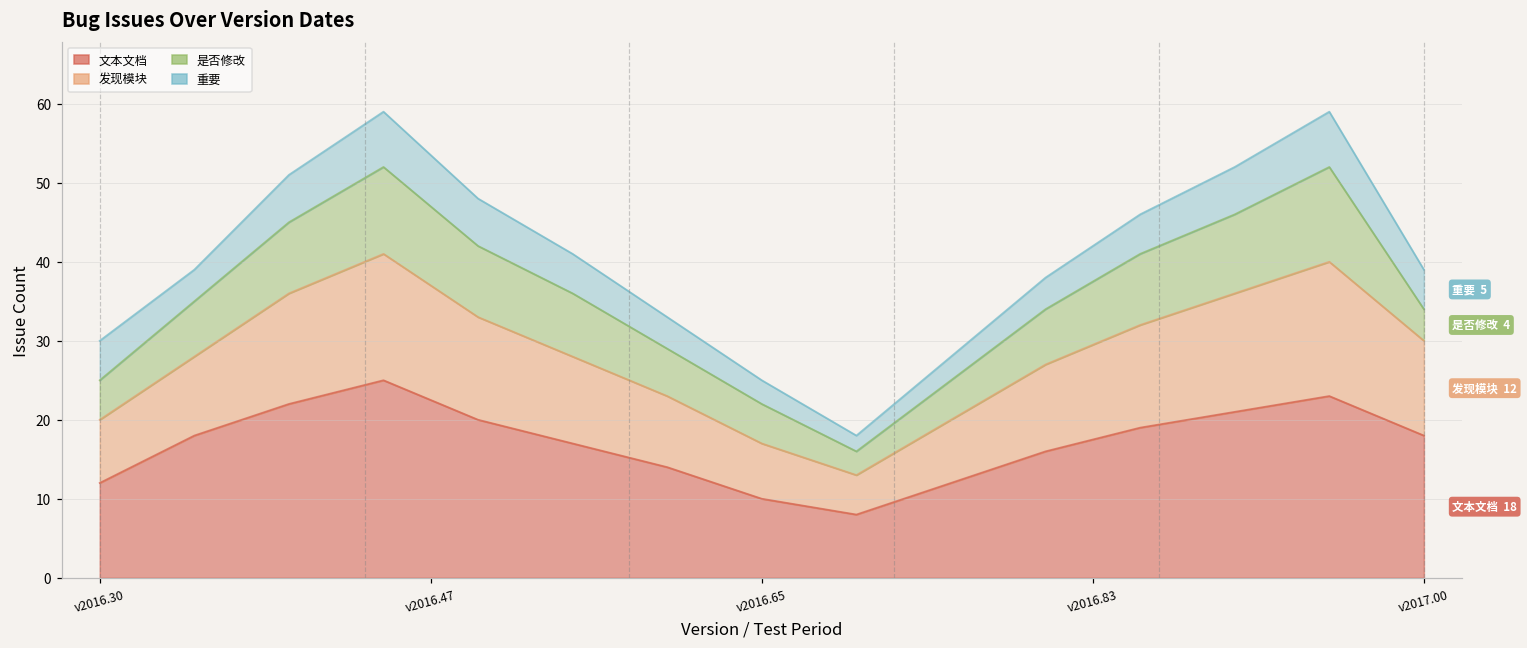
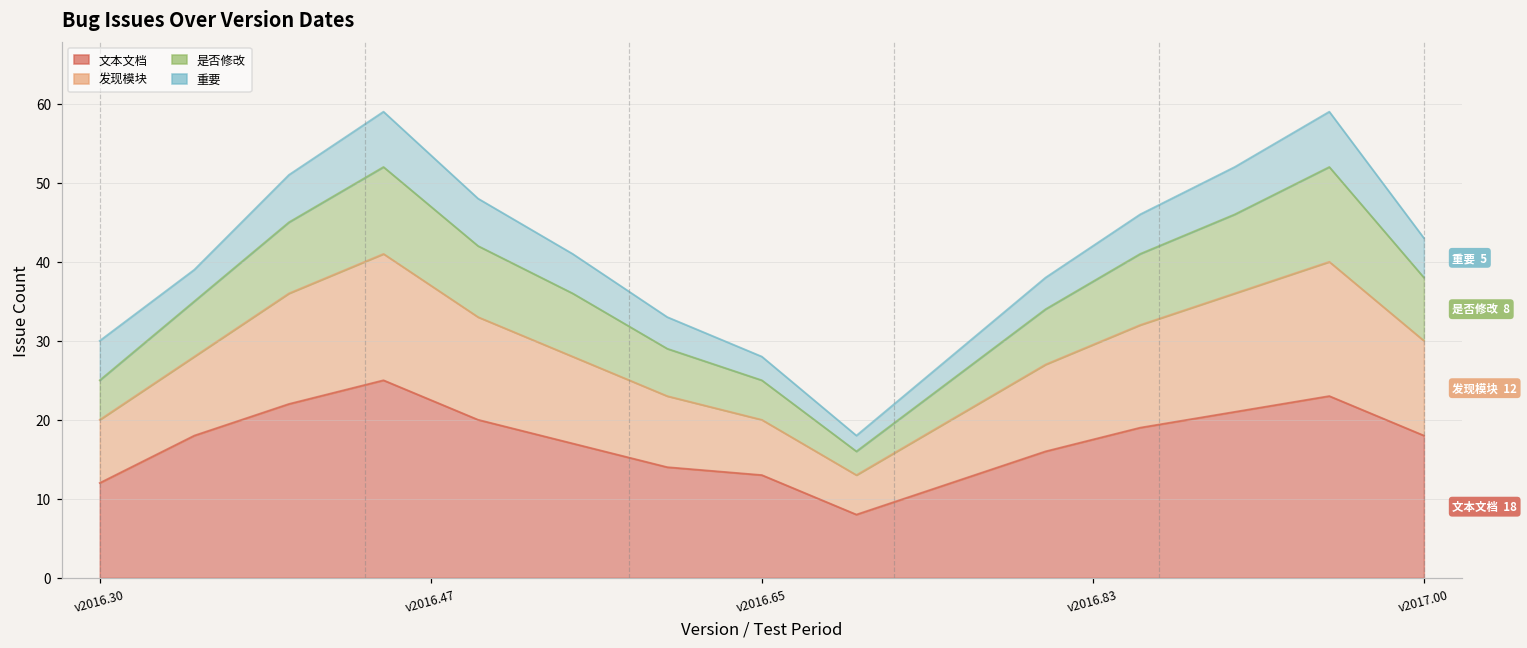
文本文档, v2016.65: 10 -> 13
是否修改, v2017.00: 4 -> 8
